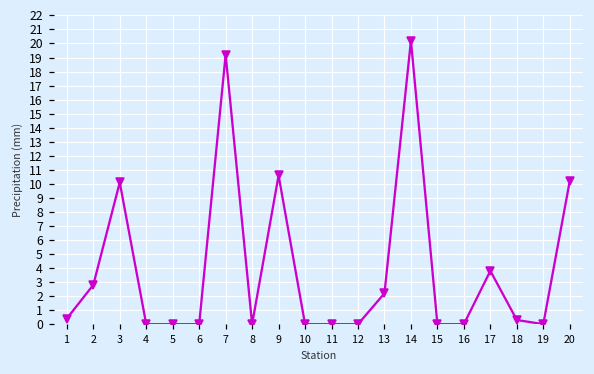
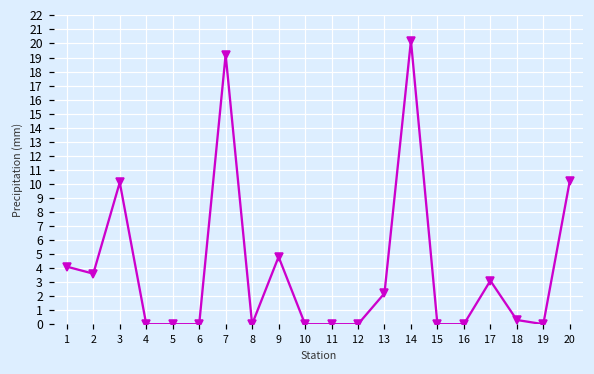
1: 0.4 -> 4.1
2: 2.8 -> 3.6
9: 10.6 -> 4.8
17: 3.8 -> 3.1
